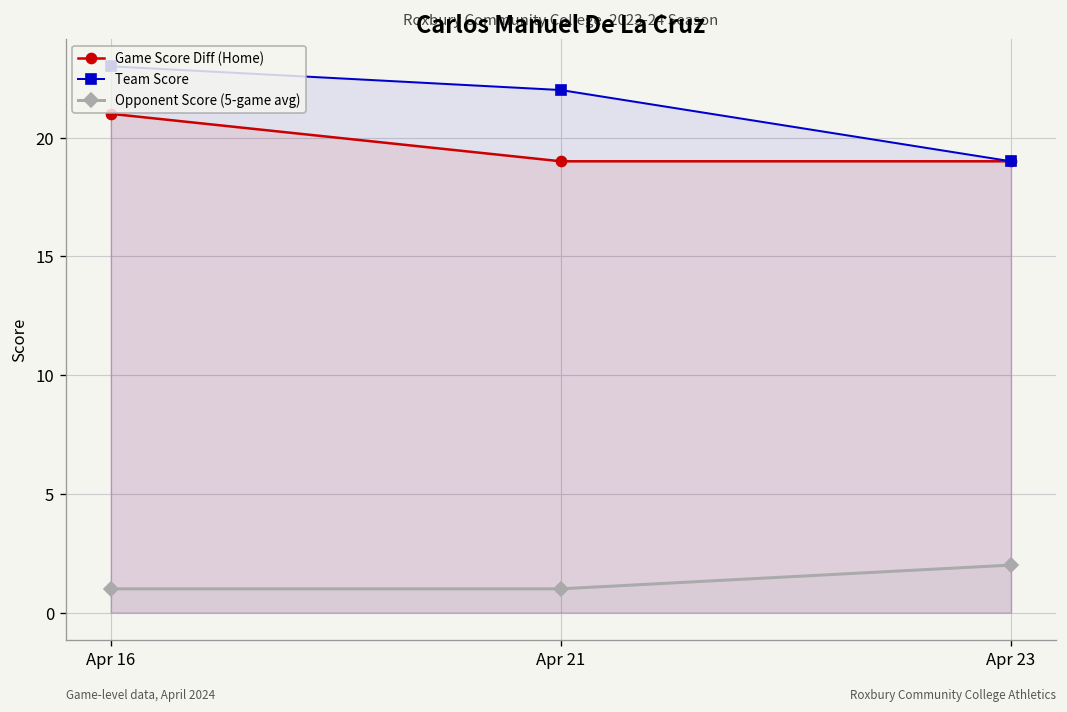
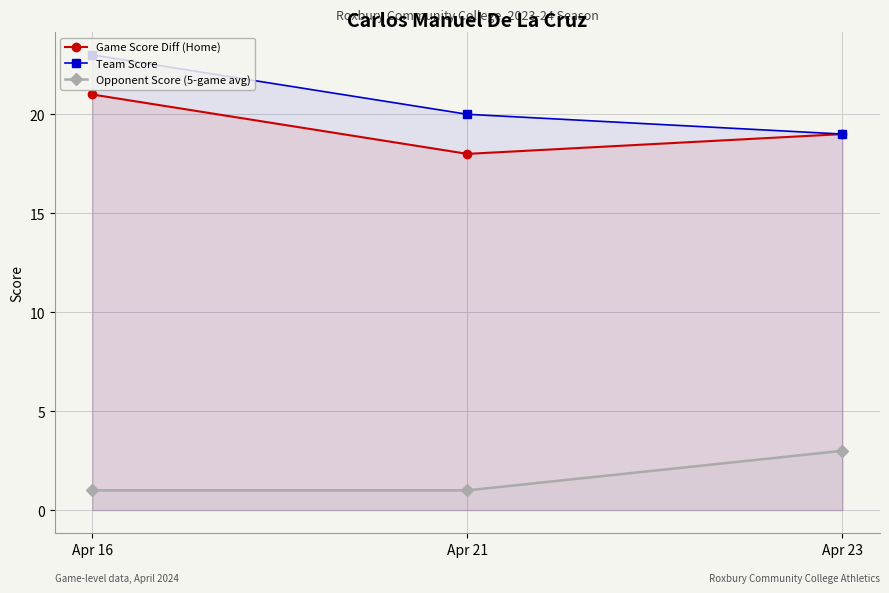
Game Score Diff (Home), Apr 21: 19 -> 18
Team Score, Apr 21: 22 -> 20
Opponent Score (5-game avg), Apr 23: 2 -> 3
